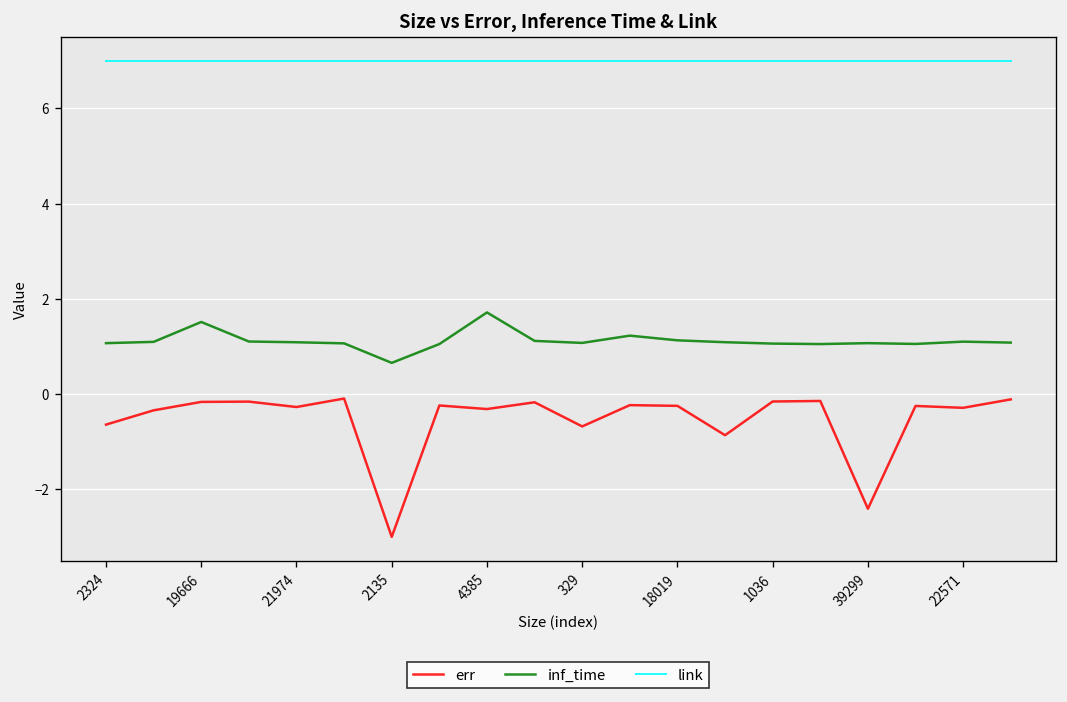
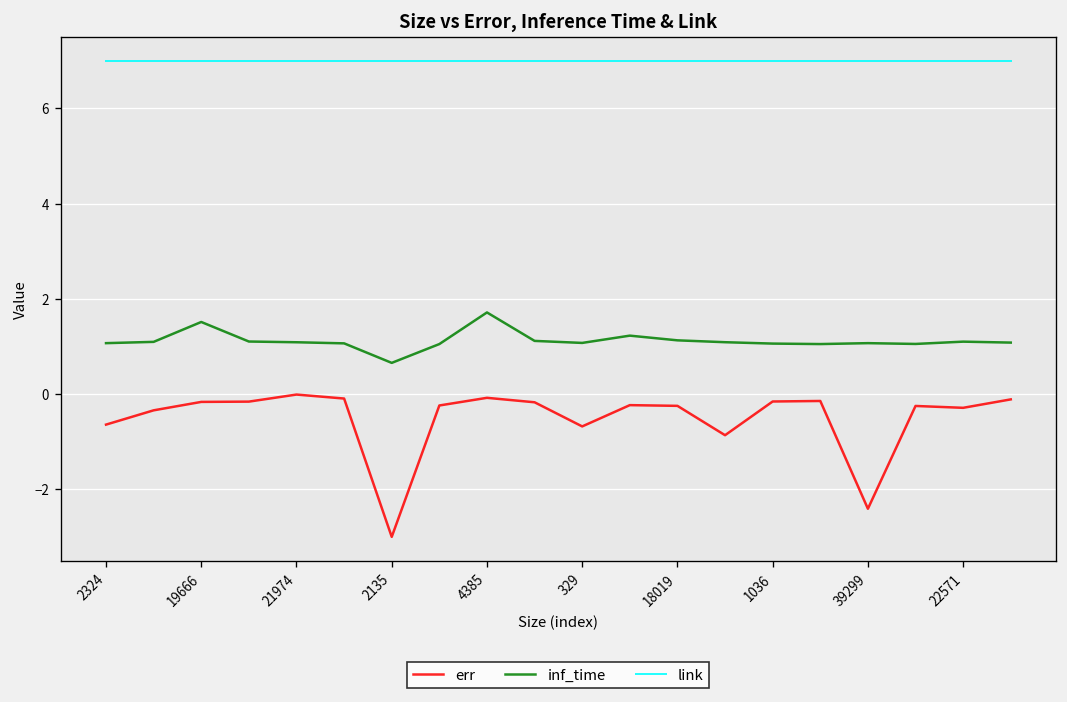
err, 21974: -0.3 -> 0.0
err, 4385: -0.3 -> -0.1
